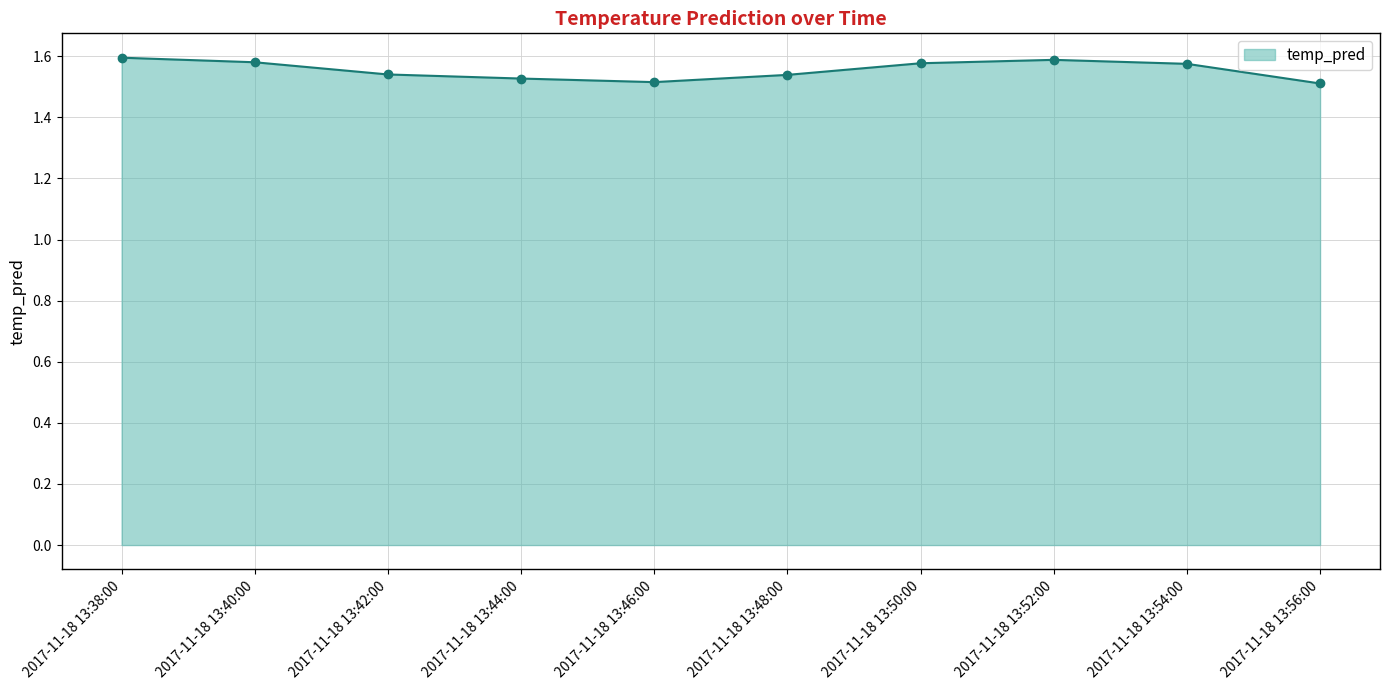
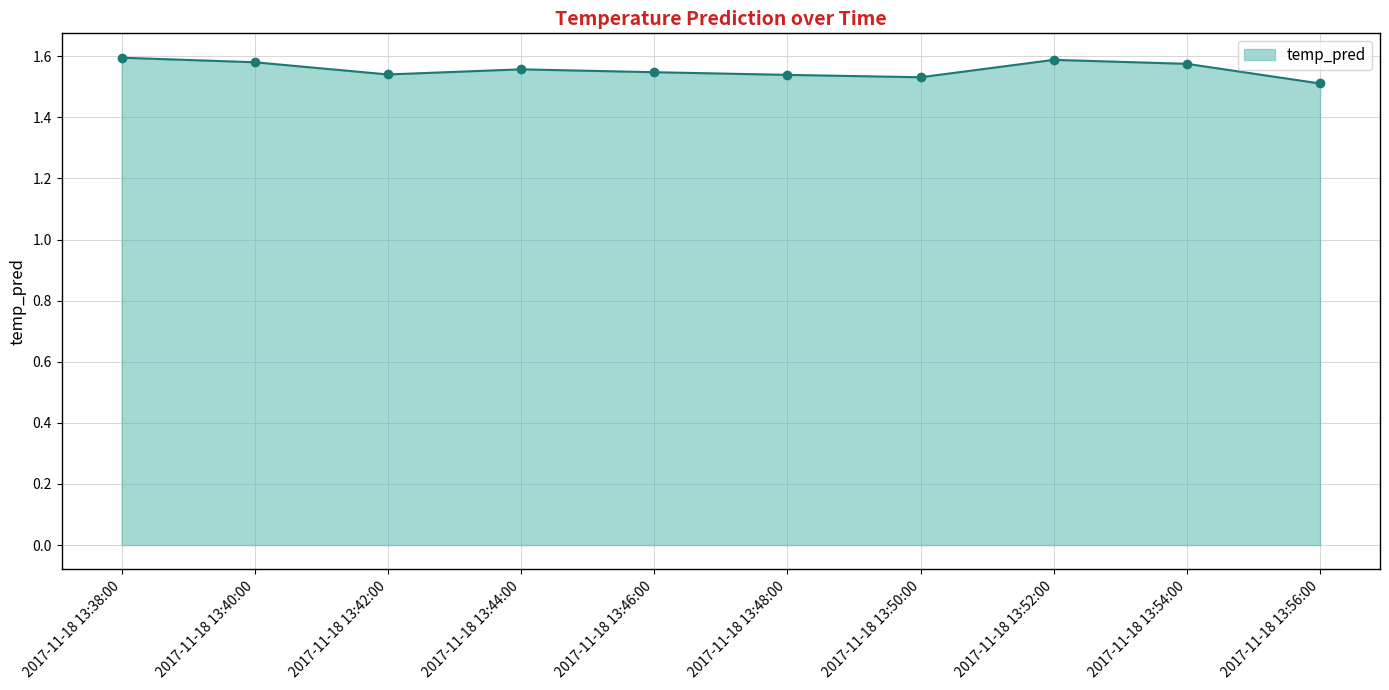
2017-11-18 13:44:00: 1.53 -> 1.56
2017-11-18 13:46:00: 1.52 -> 1.55
2017-11-18 13:50:00: 1.58 -> 1.53
